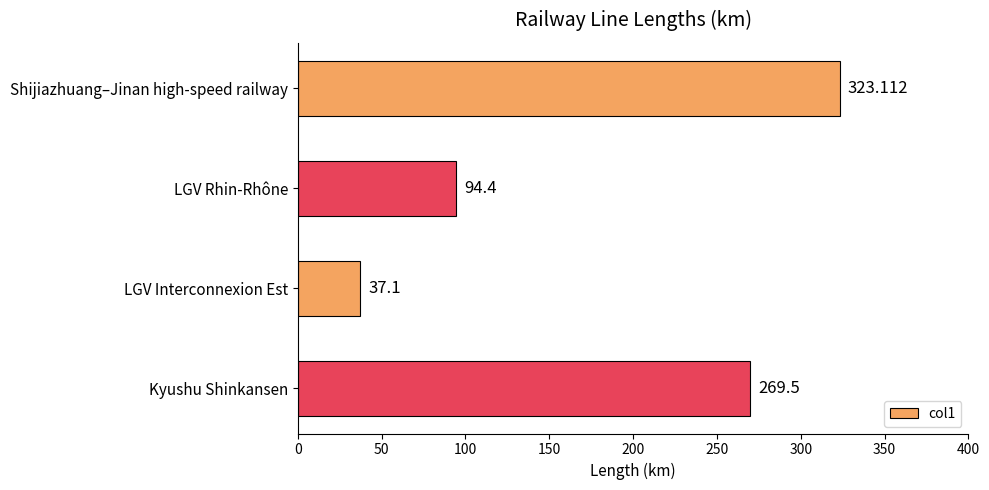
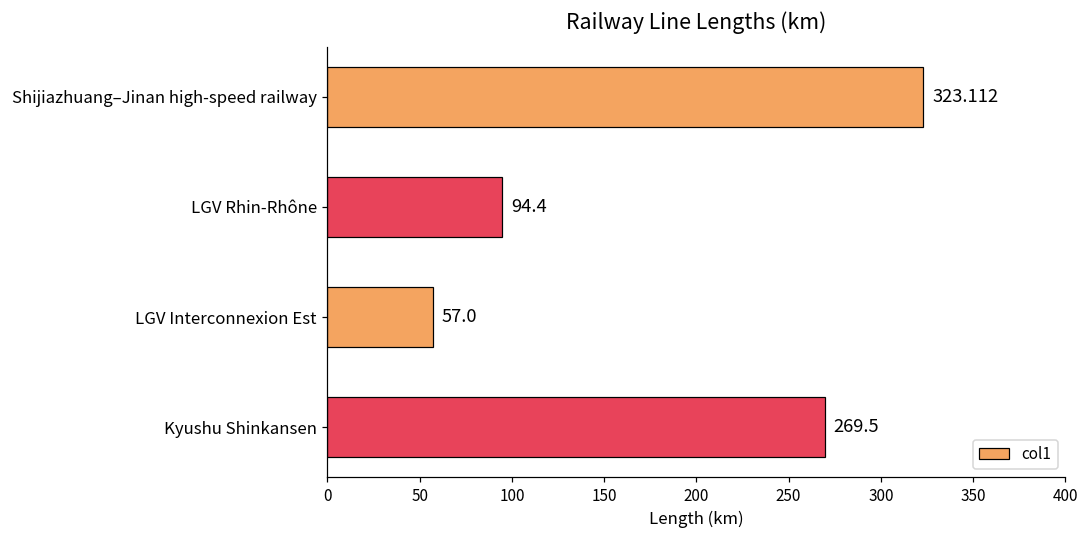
LGV Interconnexion Est: 37.1 -> 57.0
